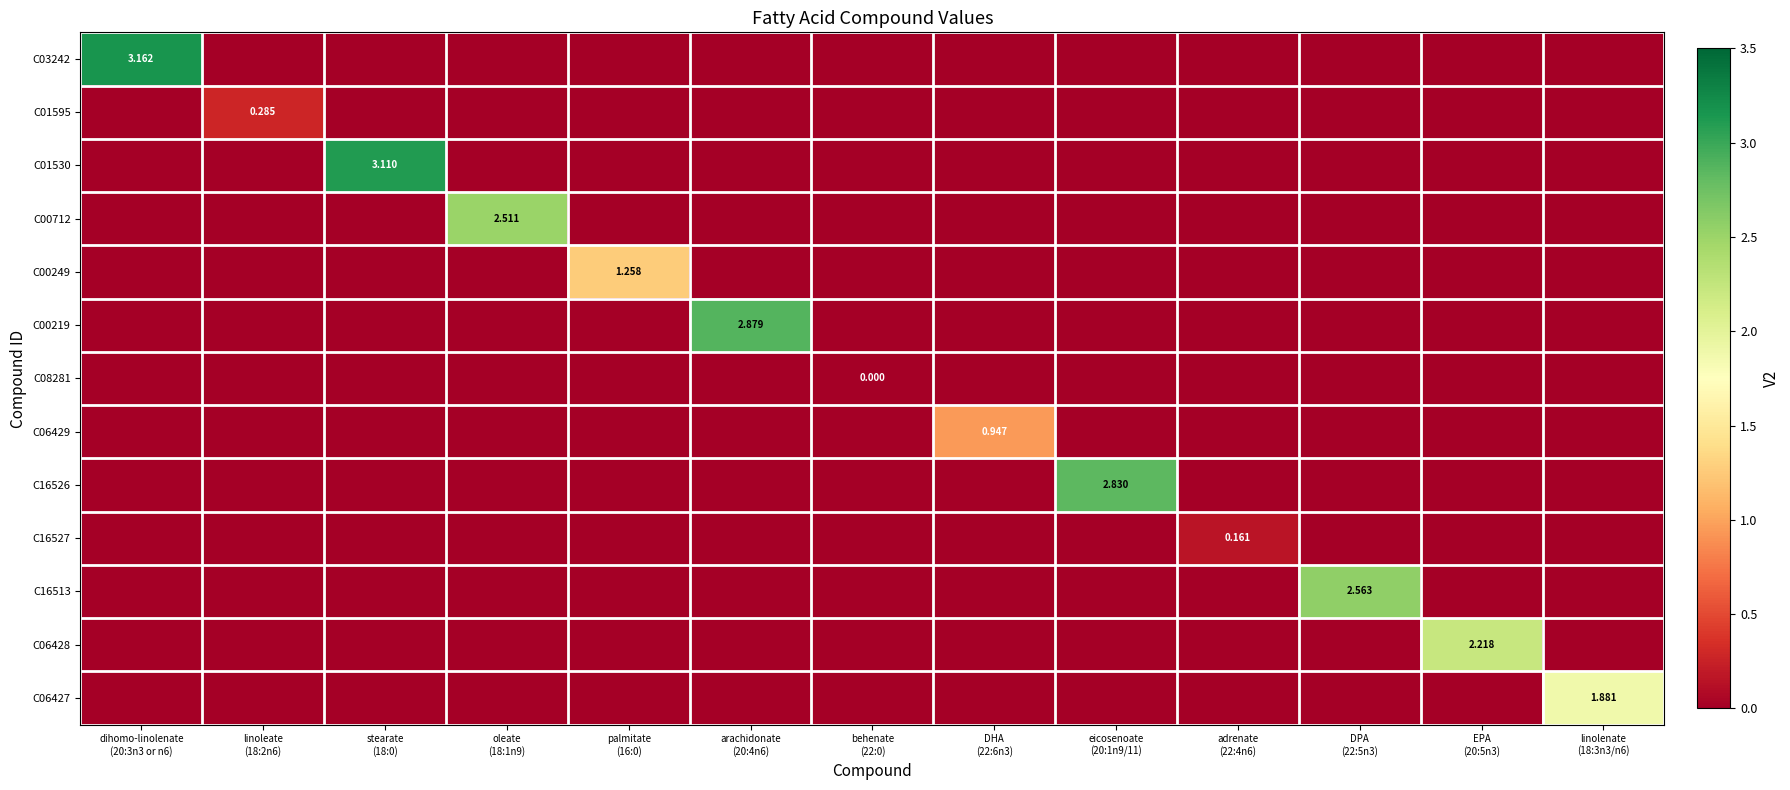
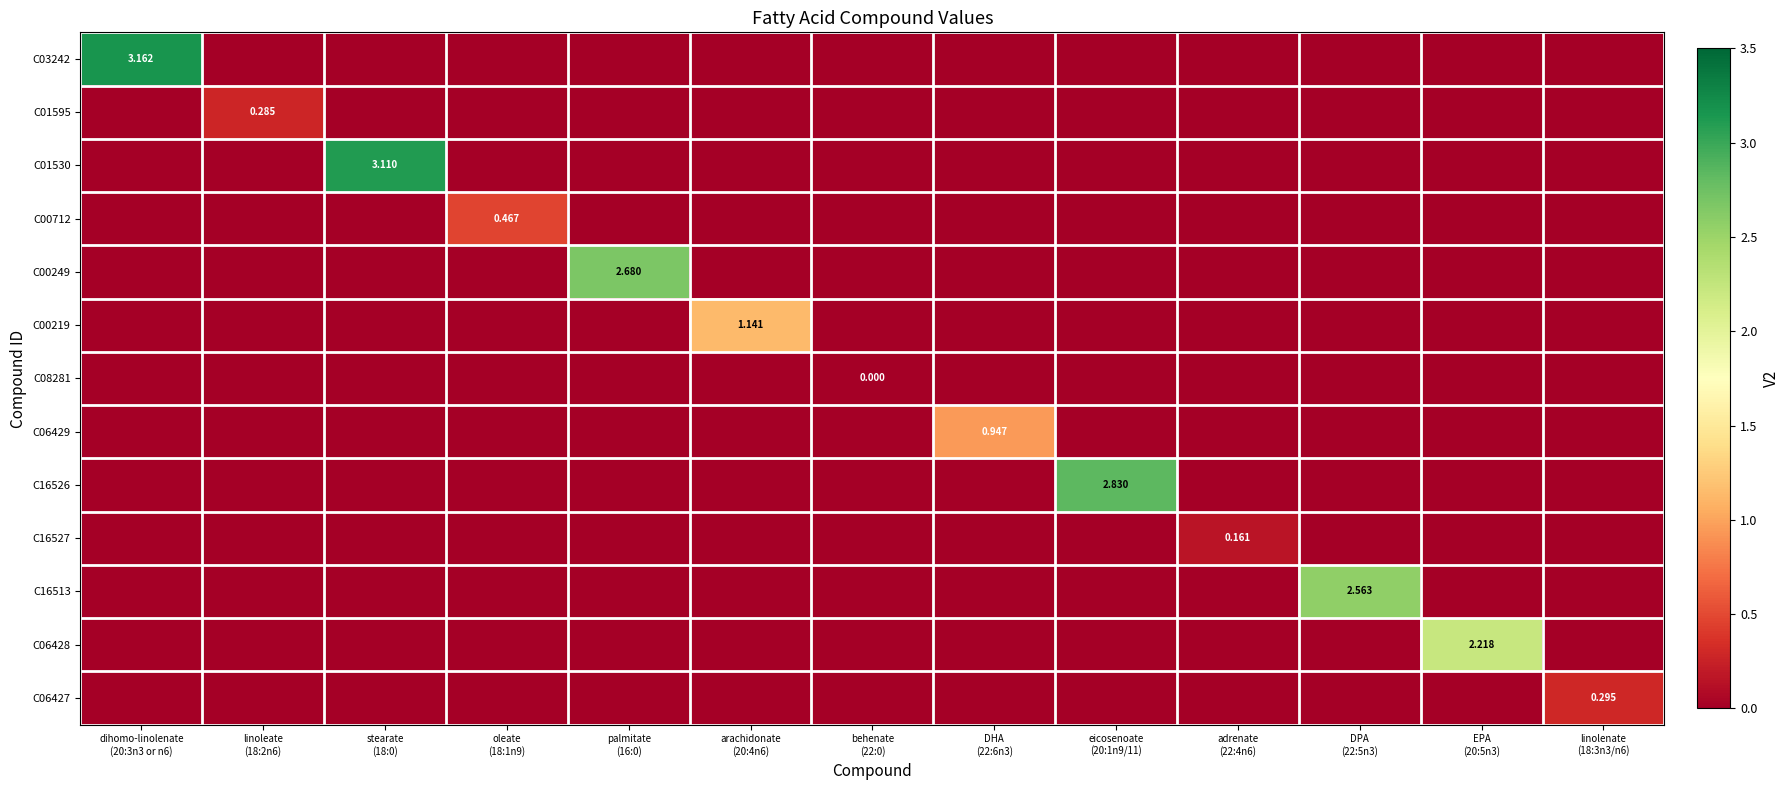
C00712, oleate (18:1n9): 2.511 -> 0.467
C00249, palmitate (16:0): 1.258 -> 2.680
C00219, arachidonate (20:4n6): 2.879 -> 1.141
C06427, linolenate (18:3n3/n6): 1.881 -> 0.295
